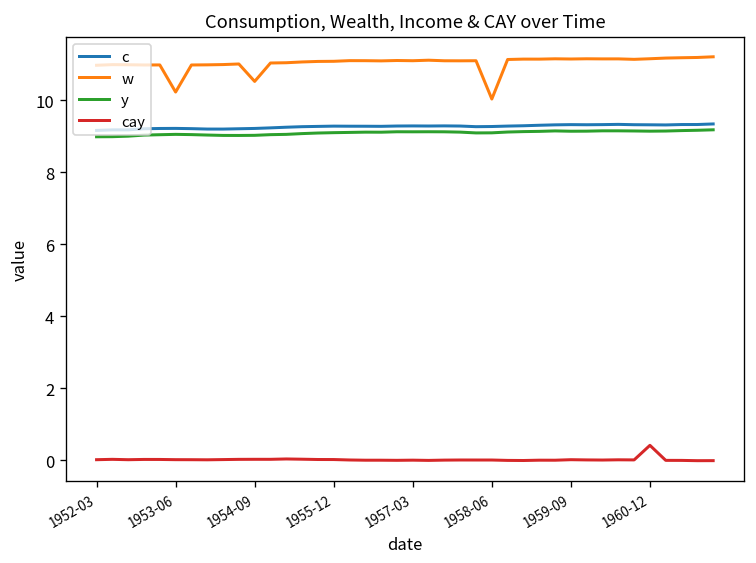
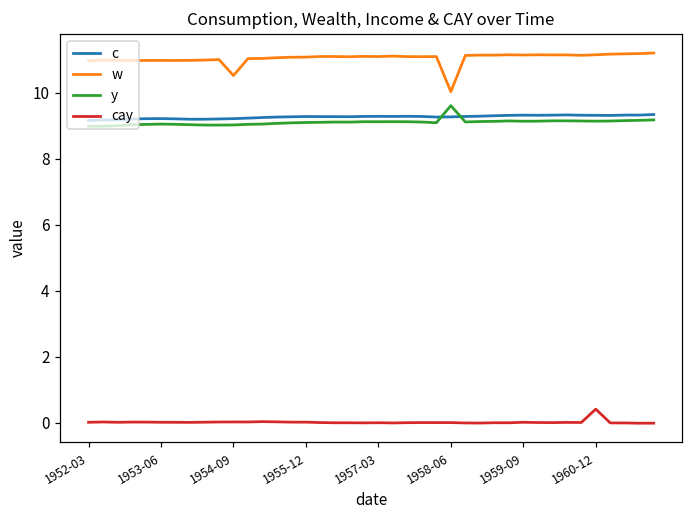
w, 1953-06: 10.2 -> 11.0
y, 1958-06: 9.1 -> 9.6
